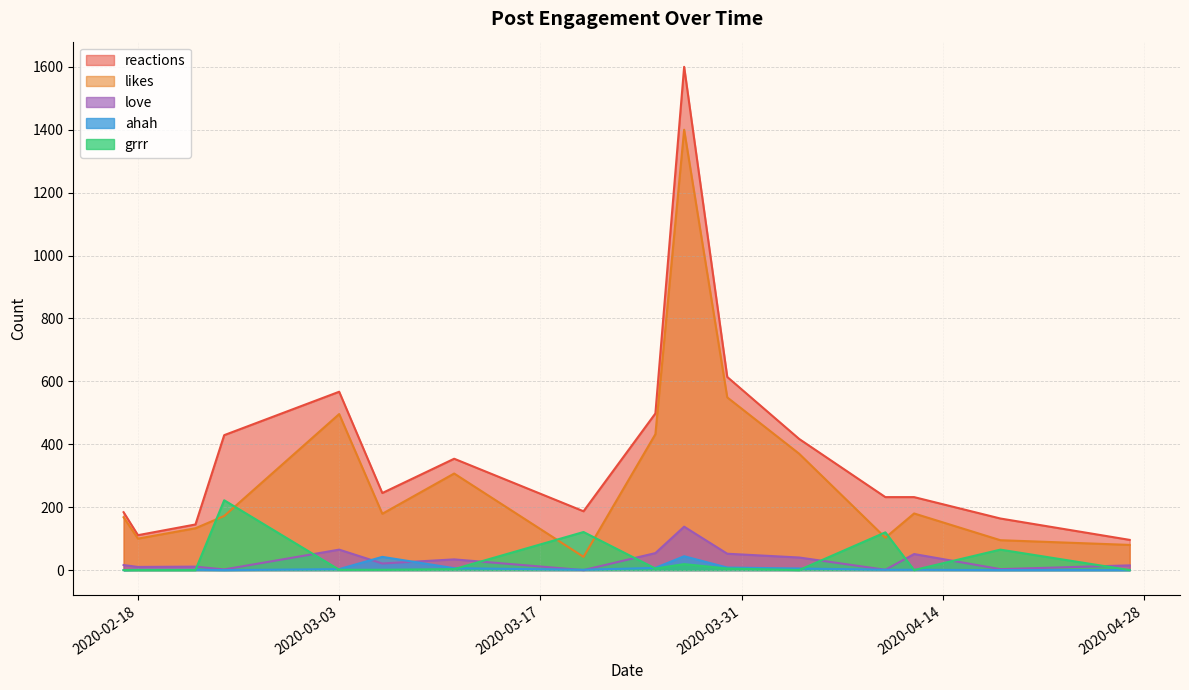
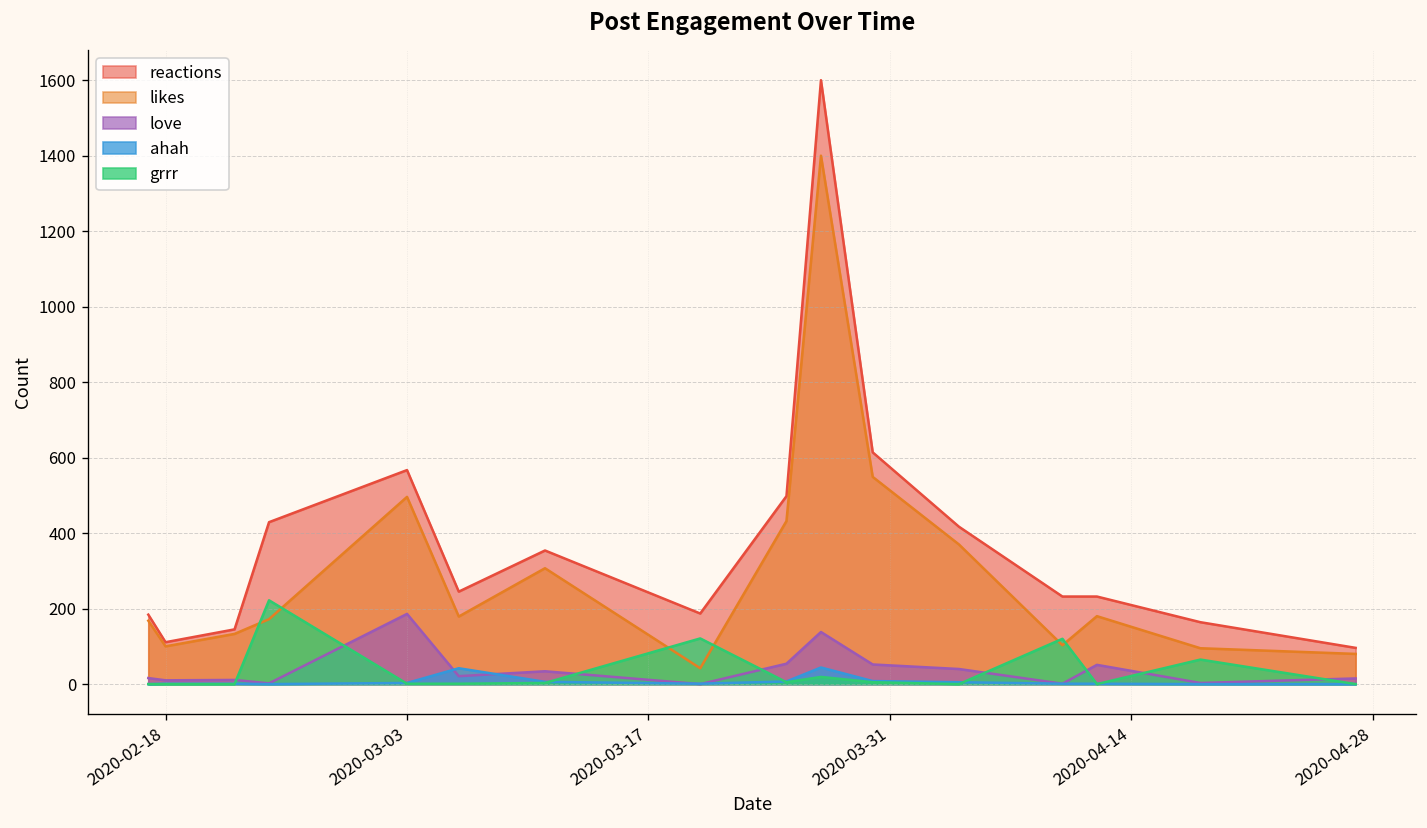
love, 2020-03-03: 70 -> 190
